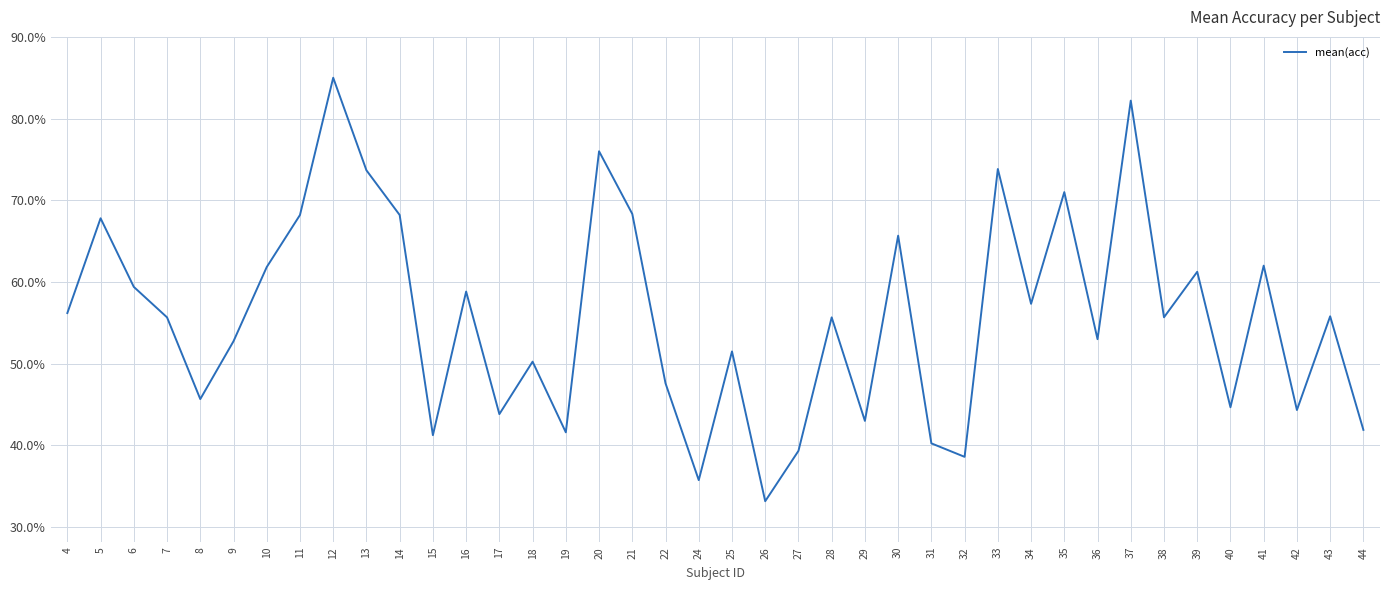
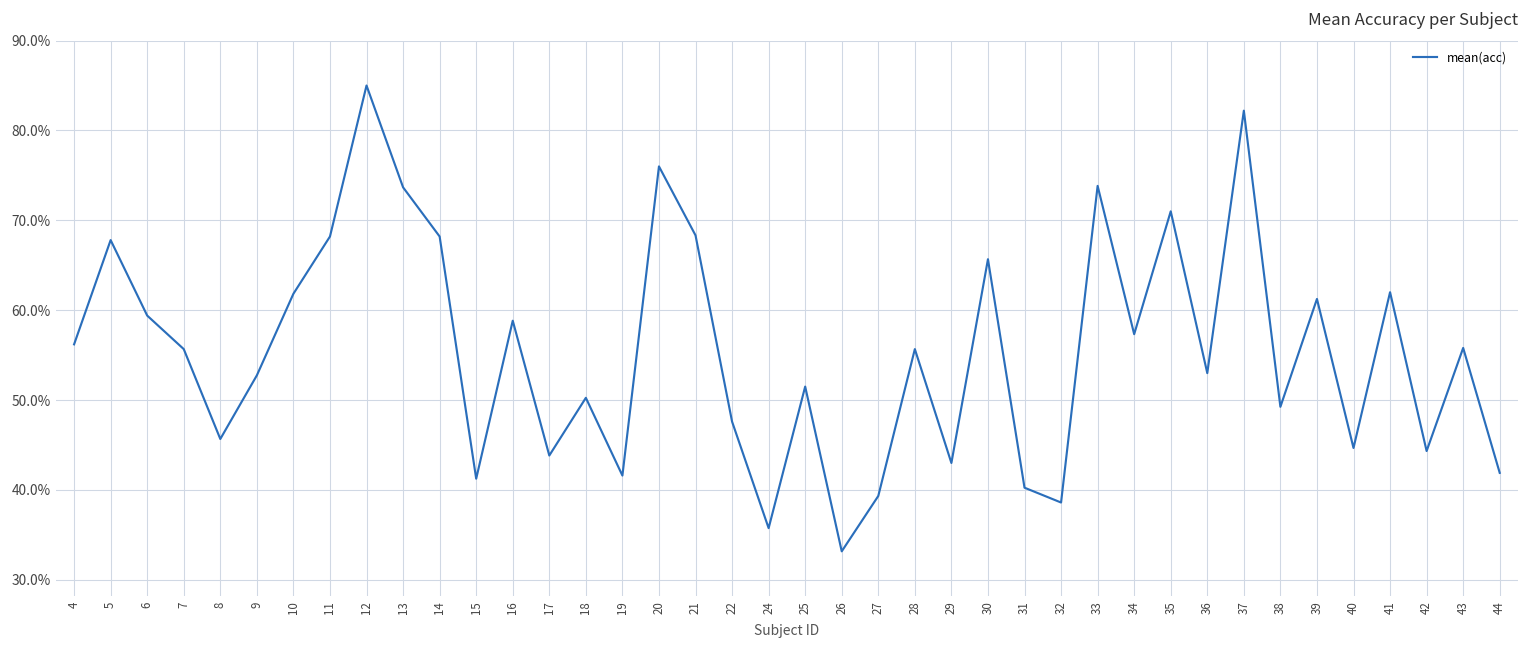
38: 56% -> 49%
